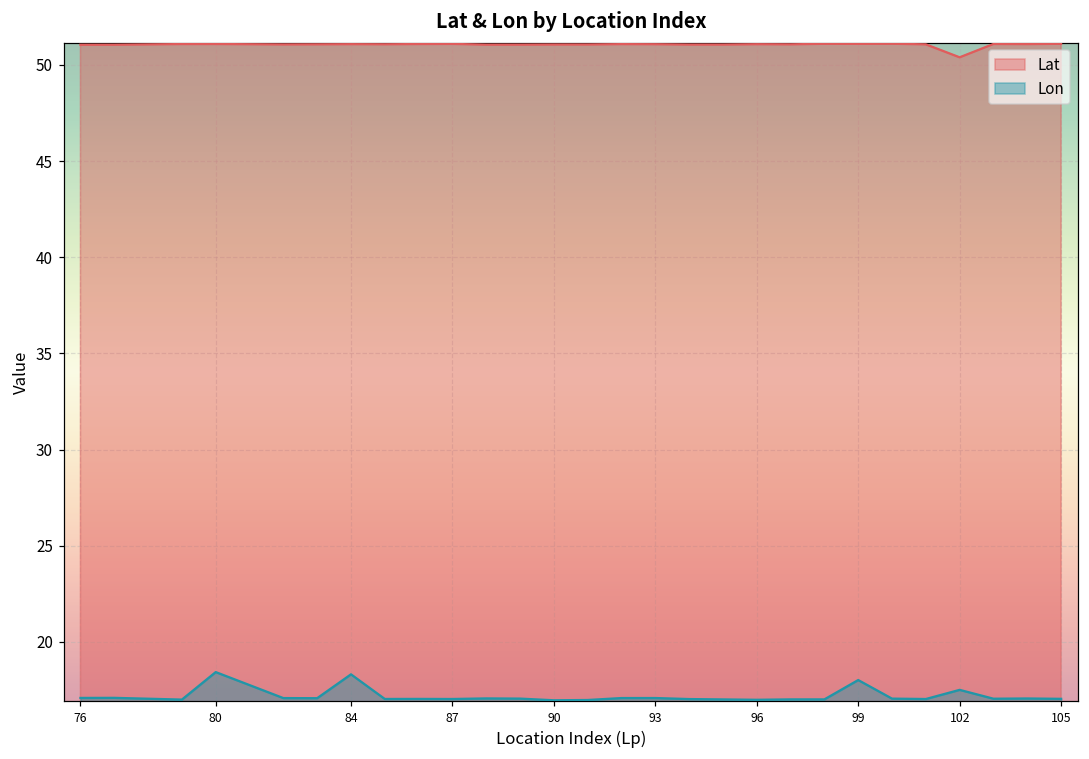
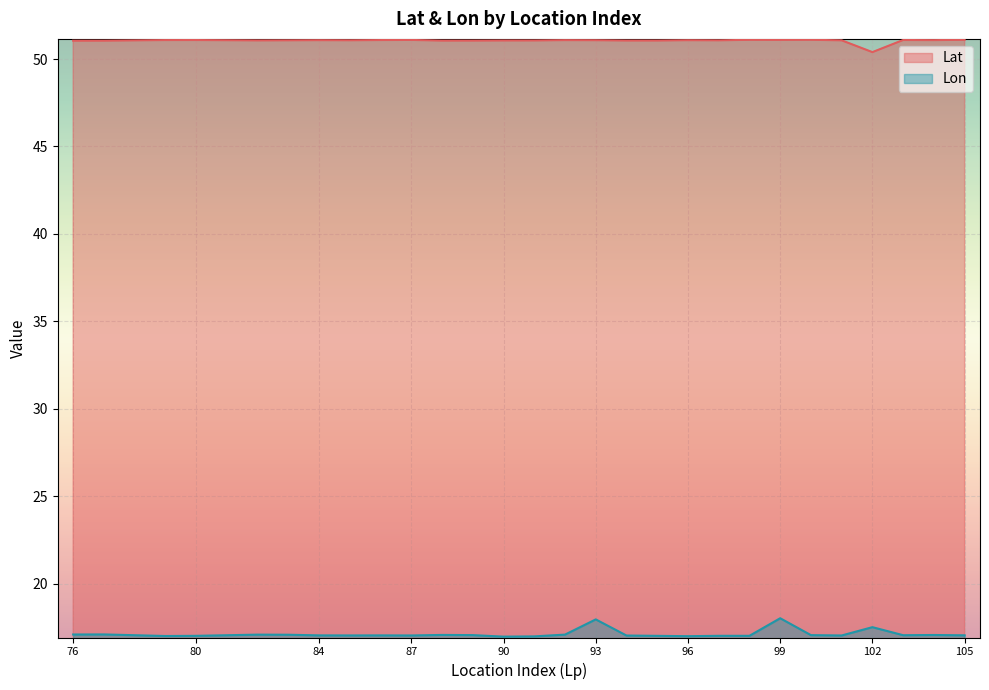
Lon, 80: 18.4 -> 17.0
Lon, 84: 18.3 -> 17.0
Lon, 93: 17.1 -> 18.0
